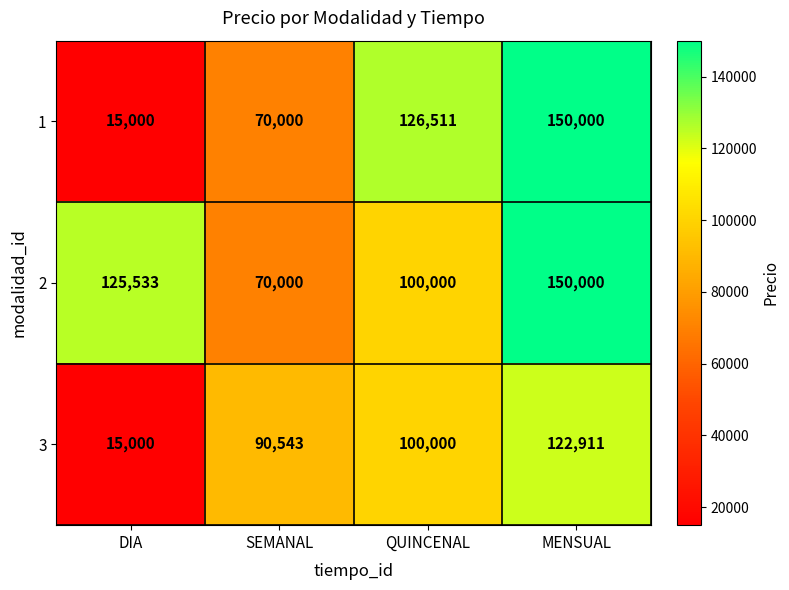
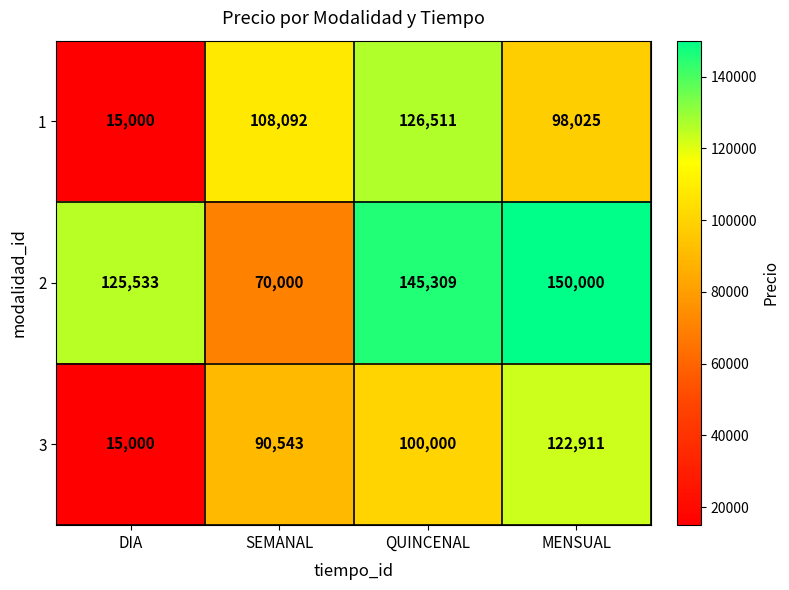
1, SEMANAL: 70,000 -> 108,092
1, MENSUAL: 150,000 -> 98,025
2, QUINCENAL: 100,000 -> 145,309
